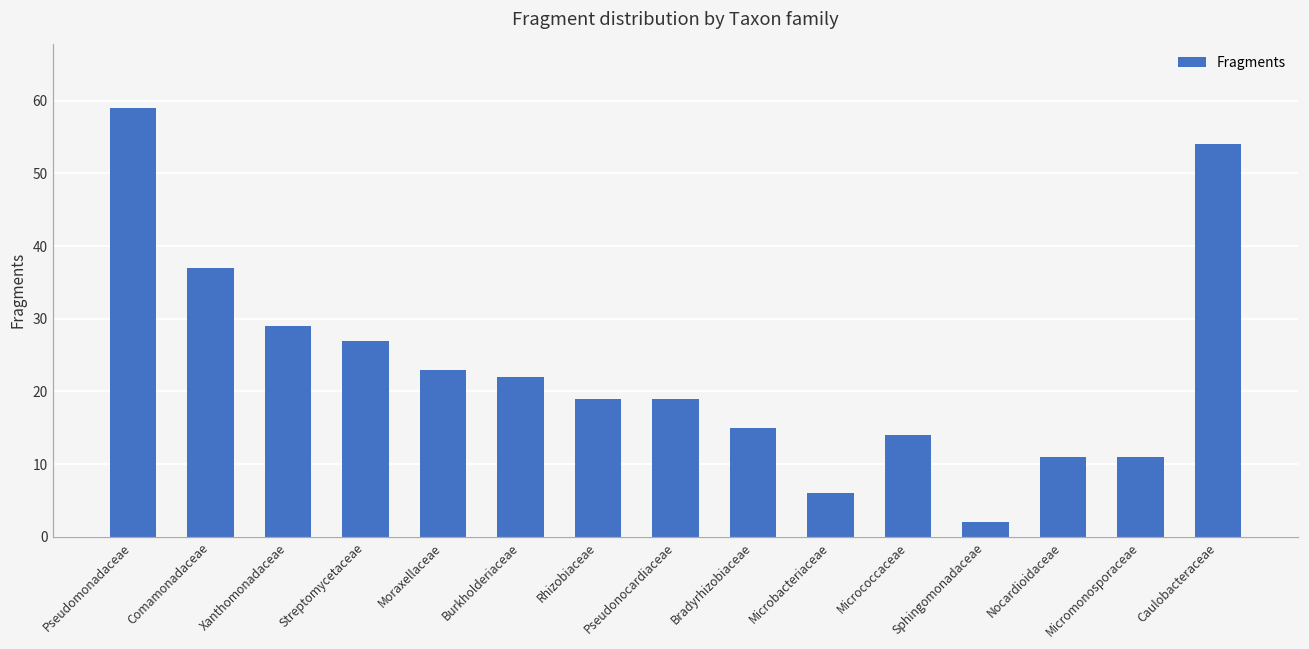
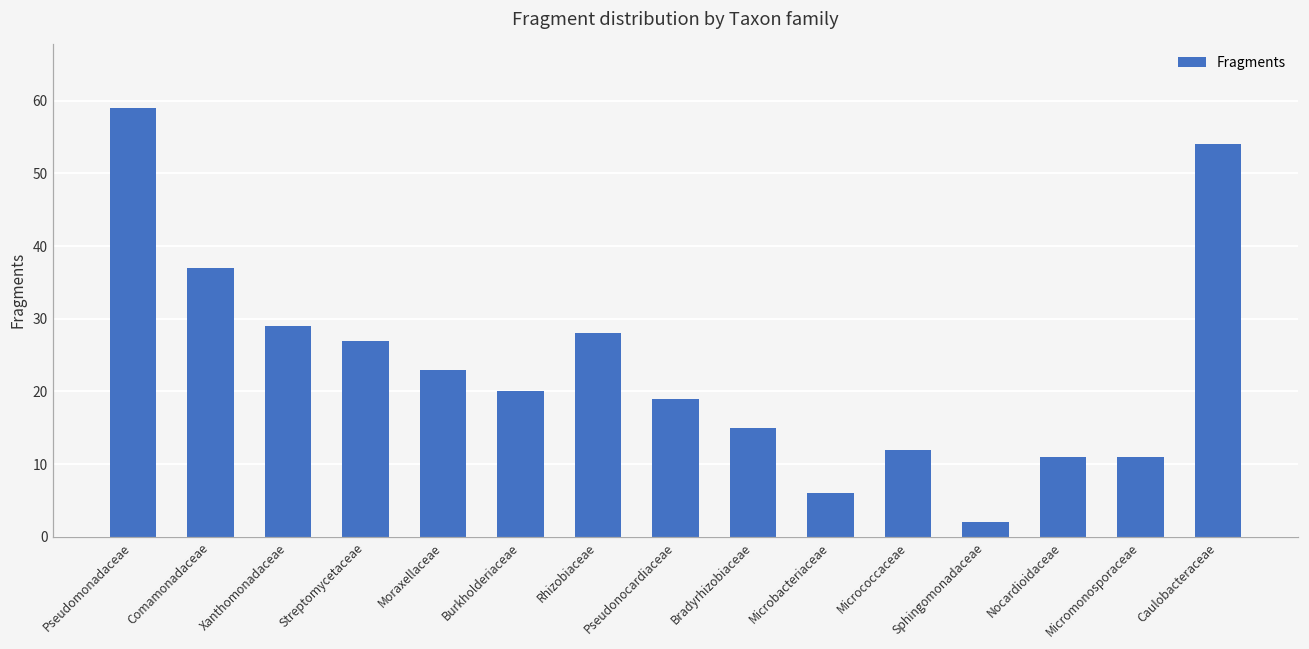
Burkholderiaceae: 22 -> 20
Rhizobiaceae: 19 -> 28
Micrococcaceae: 14 -> 12
